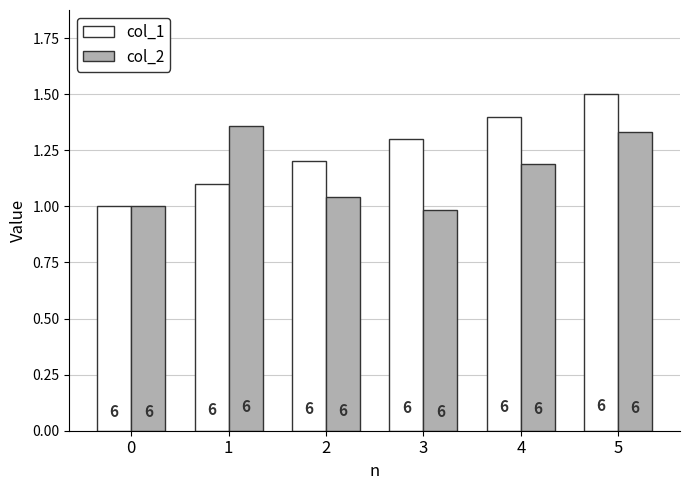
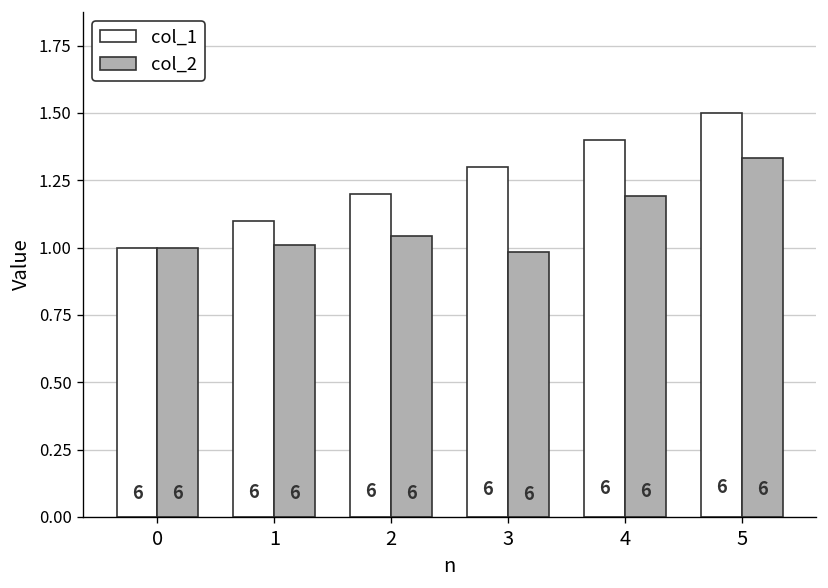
col_2, 1: 1.36 -> 1.01
